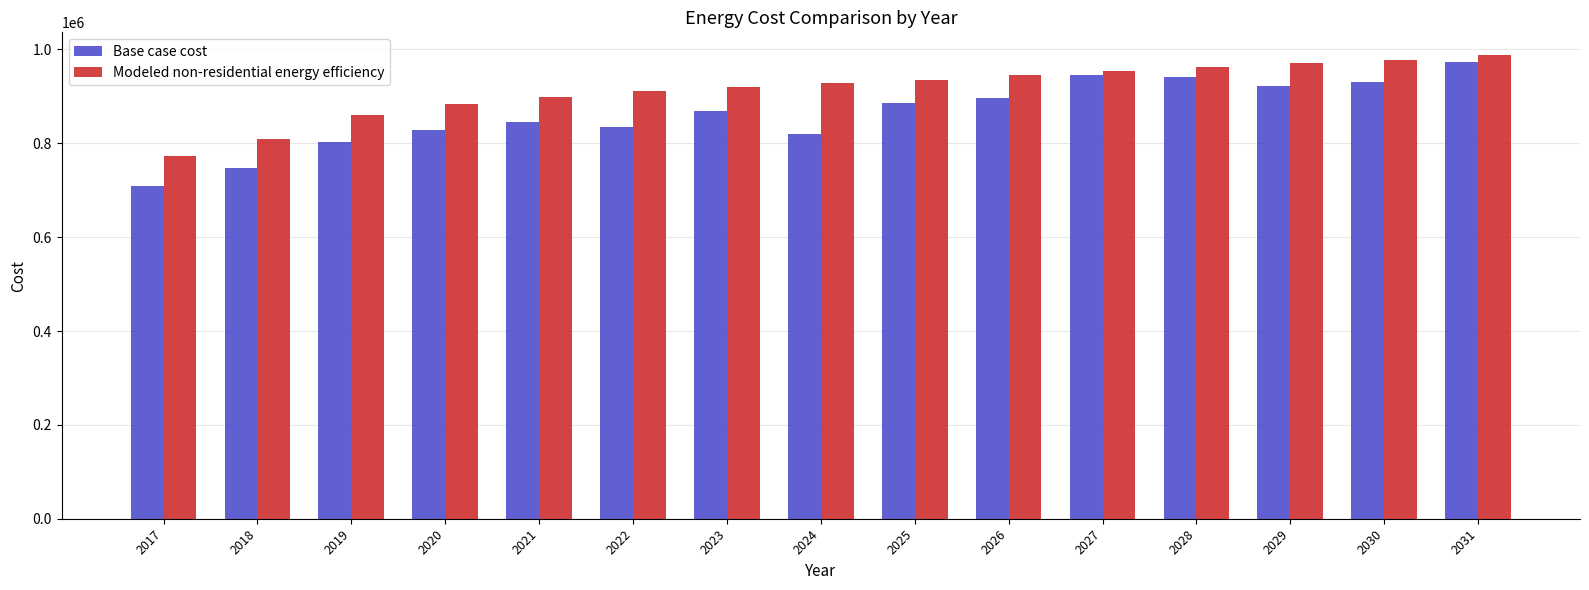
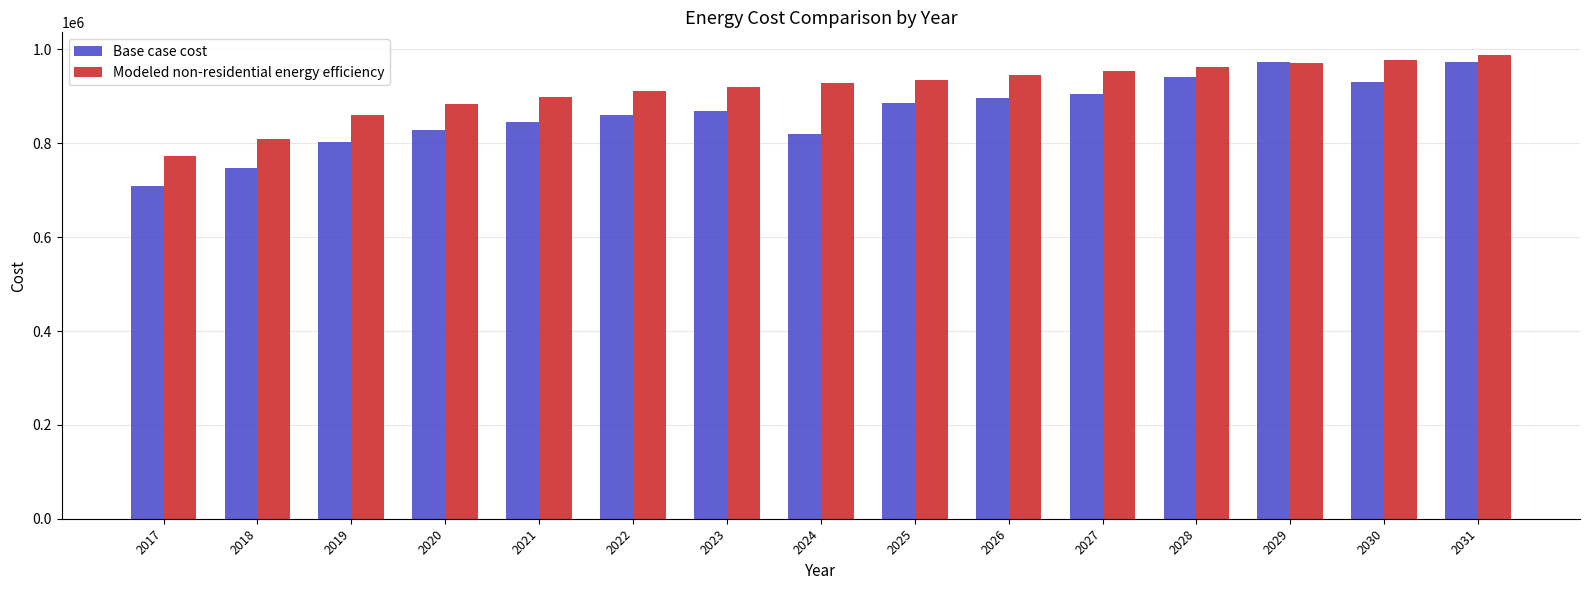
Base case cost, 2022: 830000 -> 860000
Base case cost, 2027: 950000 -> 910000
Base case cost, 2029: 920000 -> 970000
